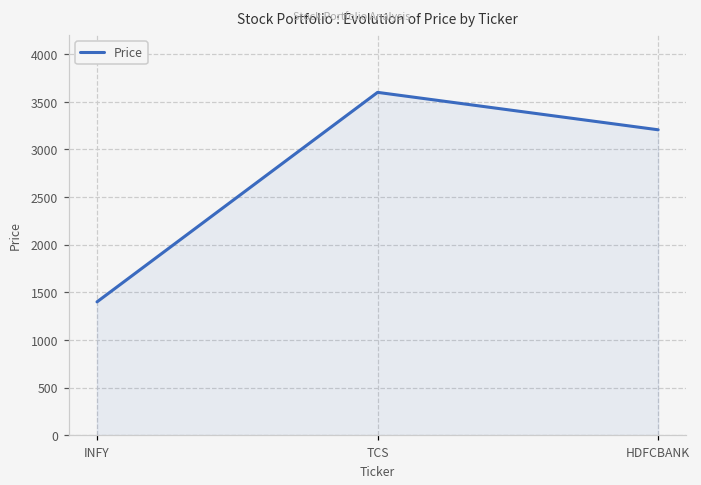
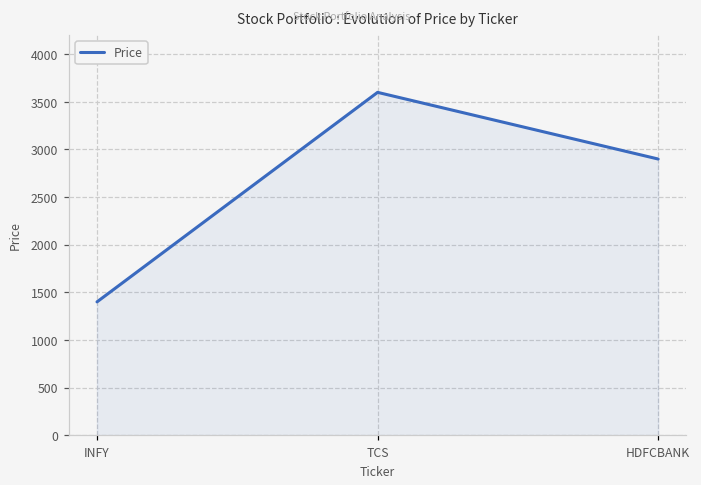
HDFCBANK: 3200 -> 2900
